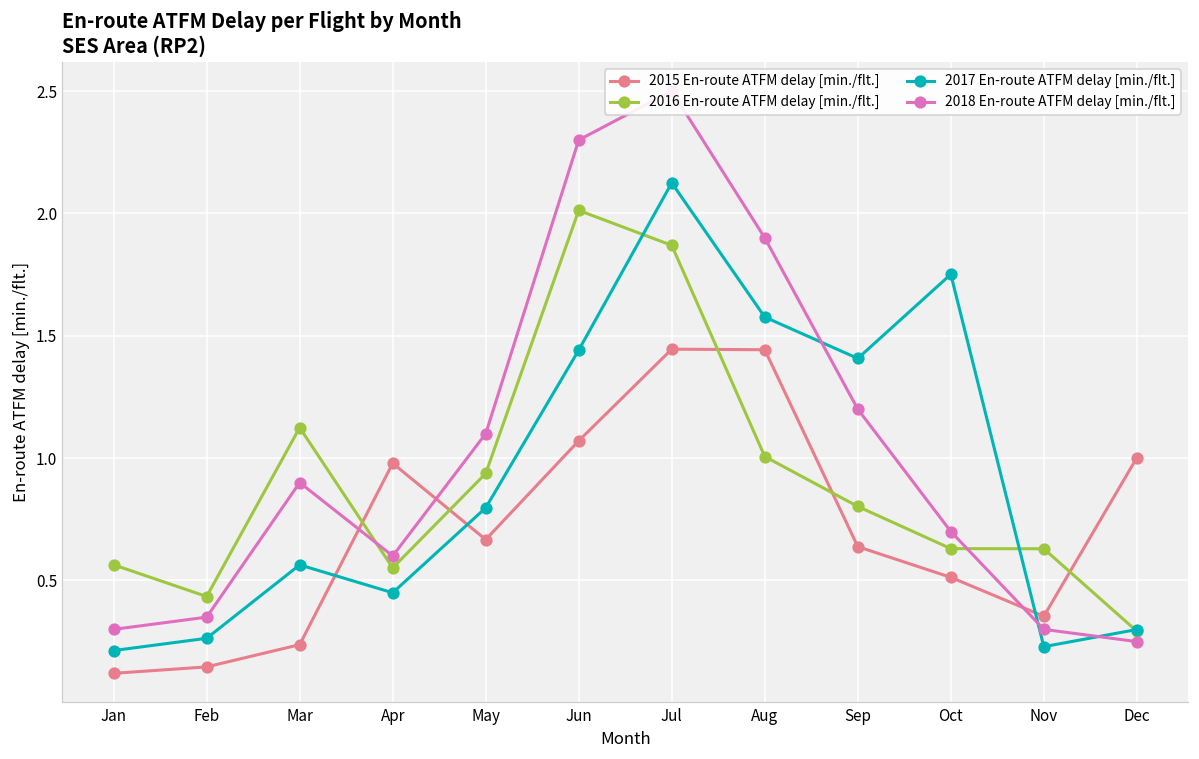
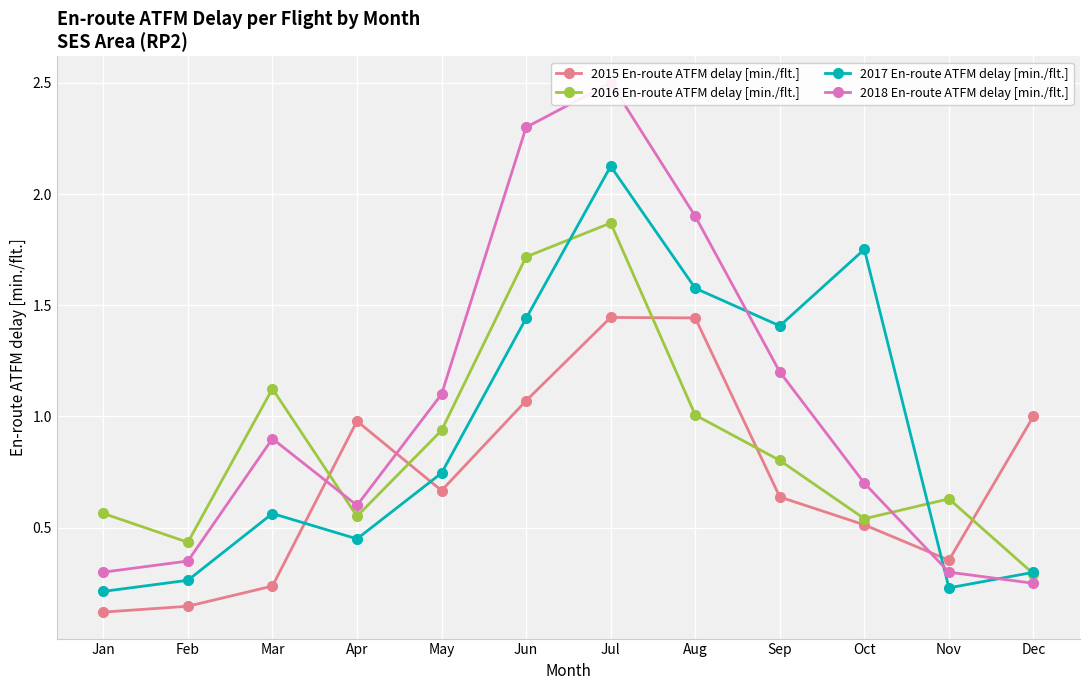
2017 En-route ATFM delay [min./flt.], May: 0.80 -> 0.75
2016 En-route ATFM delay [min./flt.], Jun: 2.01 -> 1.72
2016 En-route ATFM delay [min./flt.], Oct: 0.63 -> 0.54
